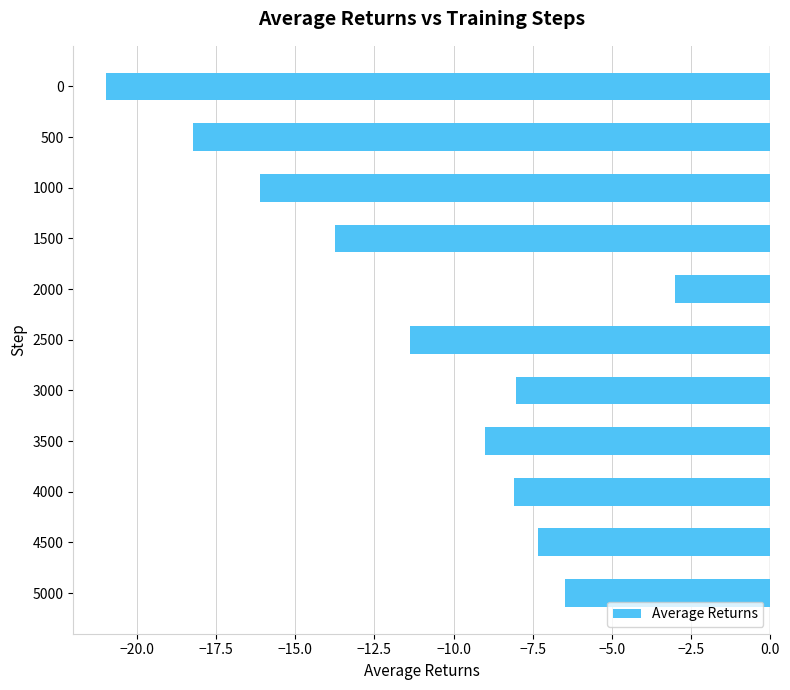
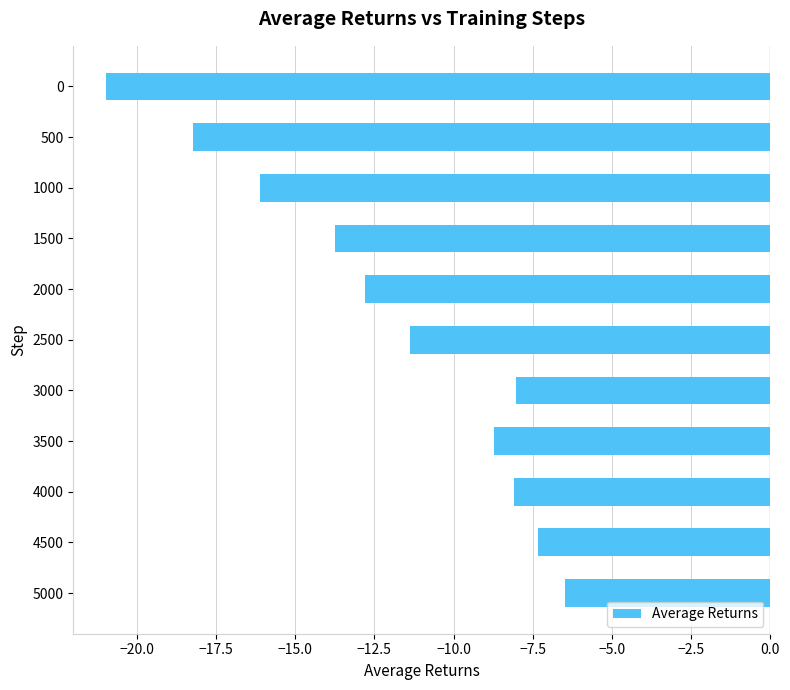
2000: -3.0 -> -12.8
3500: -9.0 -> -8.7
